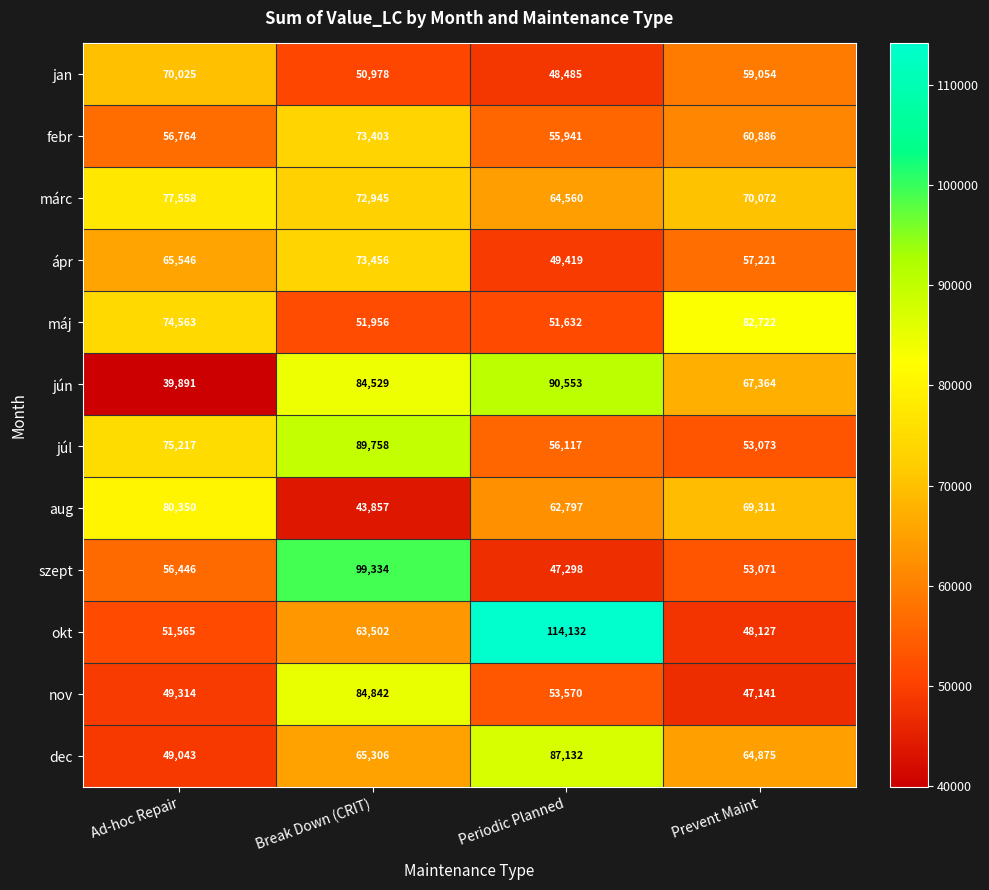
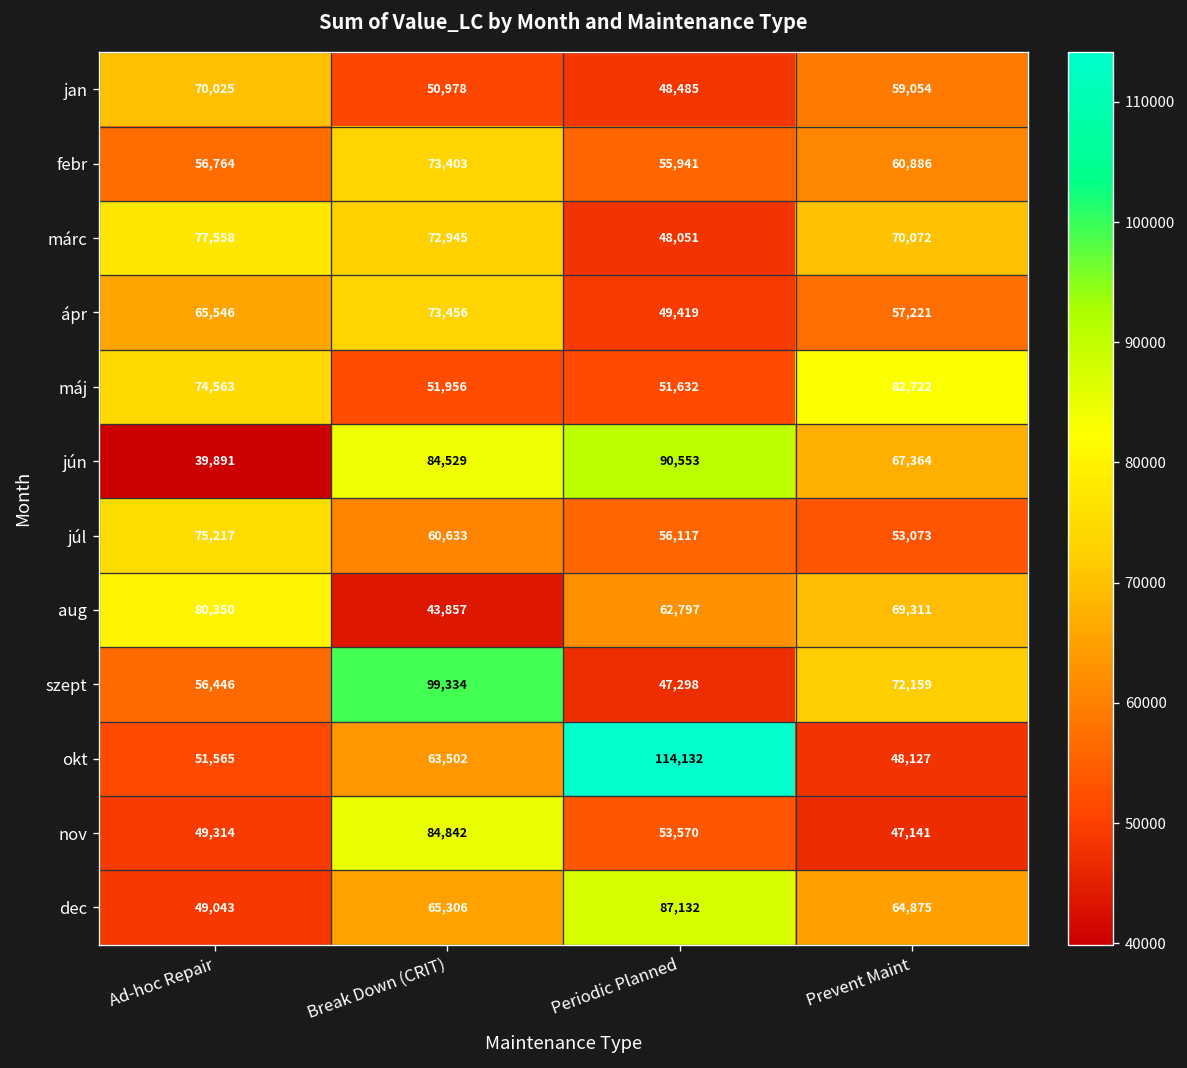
márc, Periodic Planned: 64,560 -> 48,051
júl, Break Down (CRIT): 89,758 -> 60,633
szept, Prevent Maint: 53,071 -> 72,159
